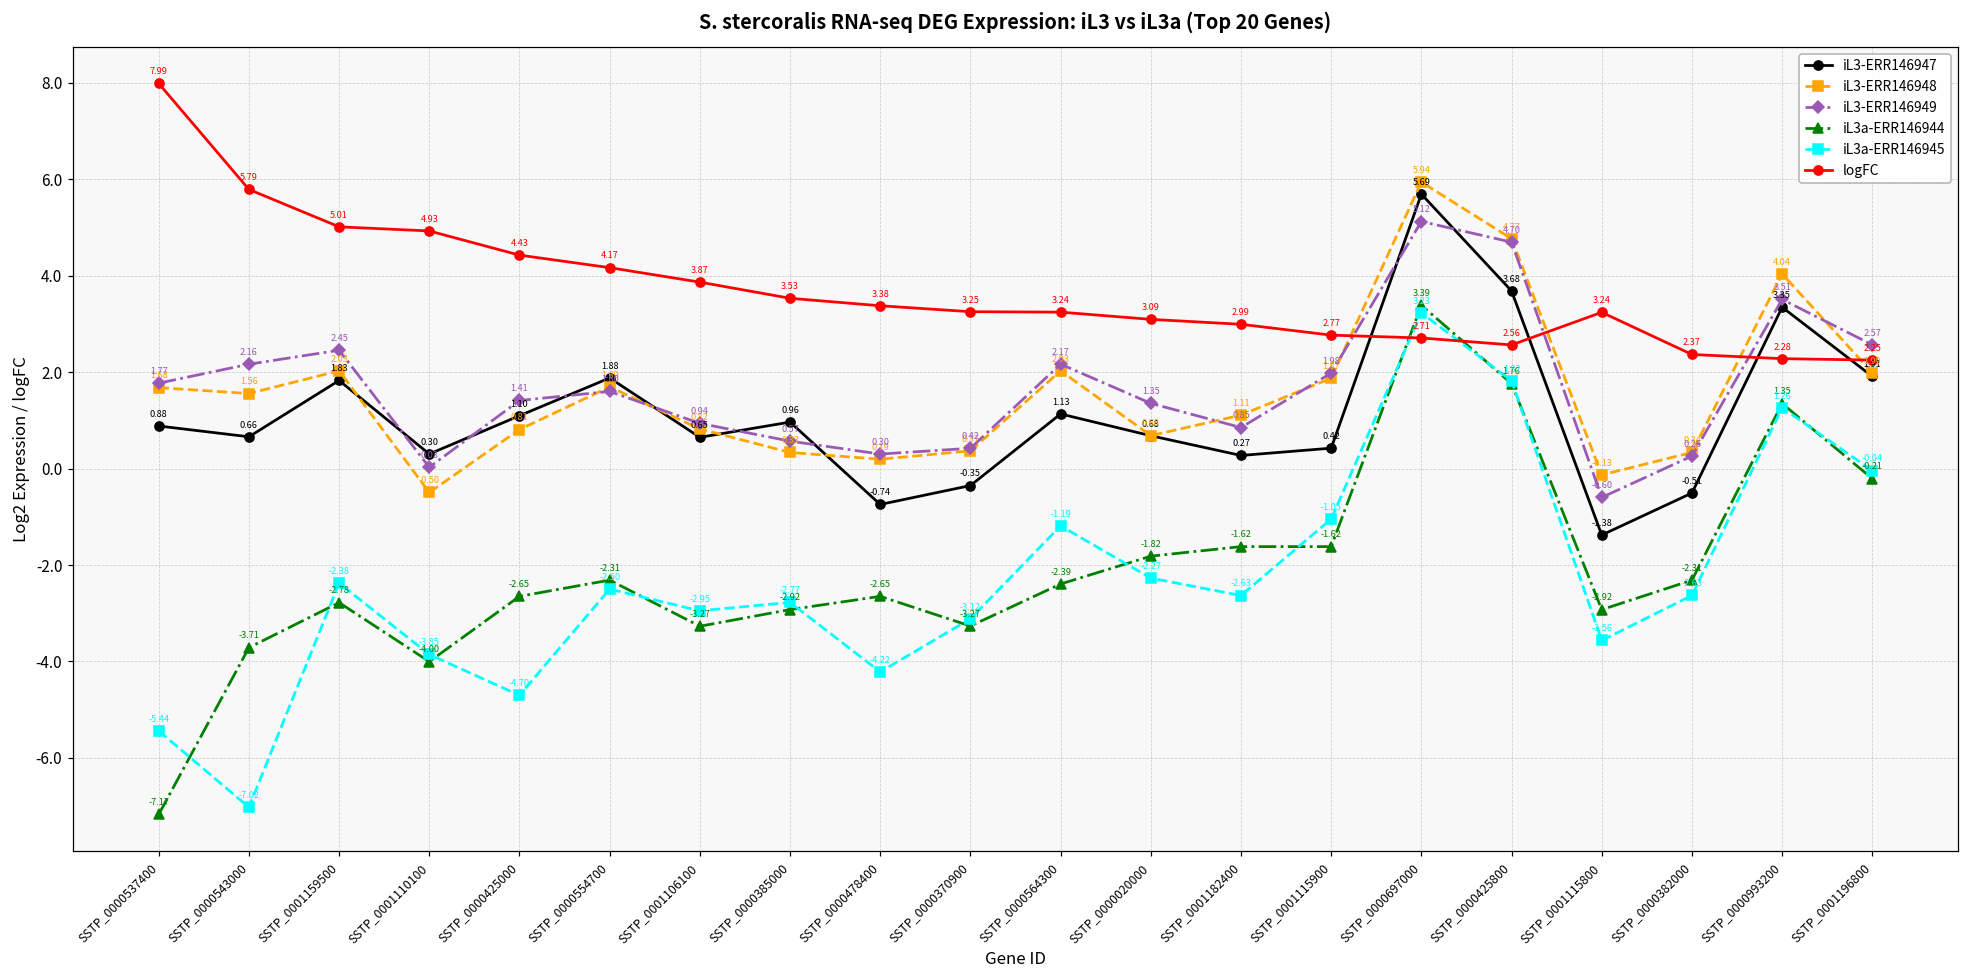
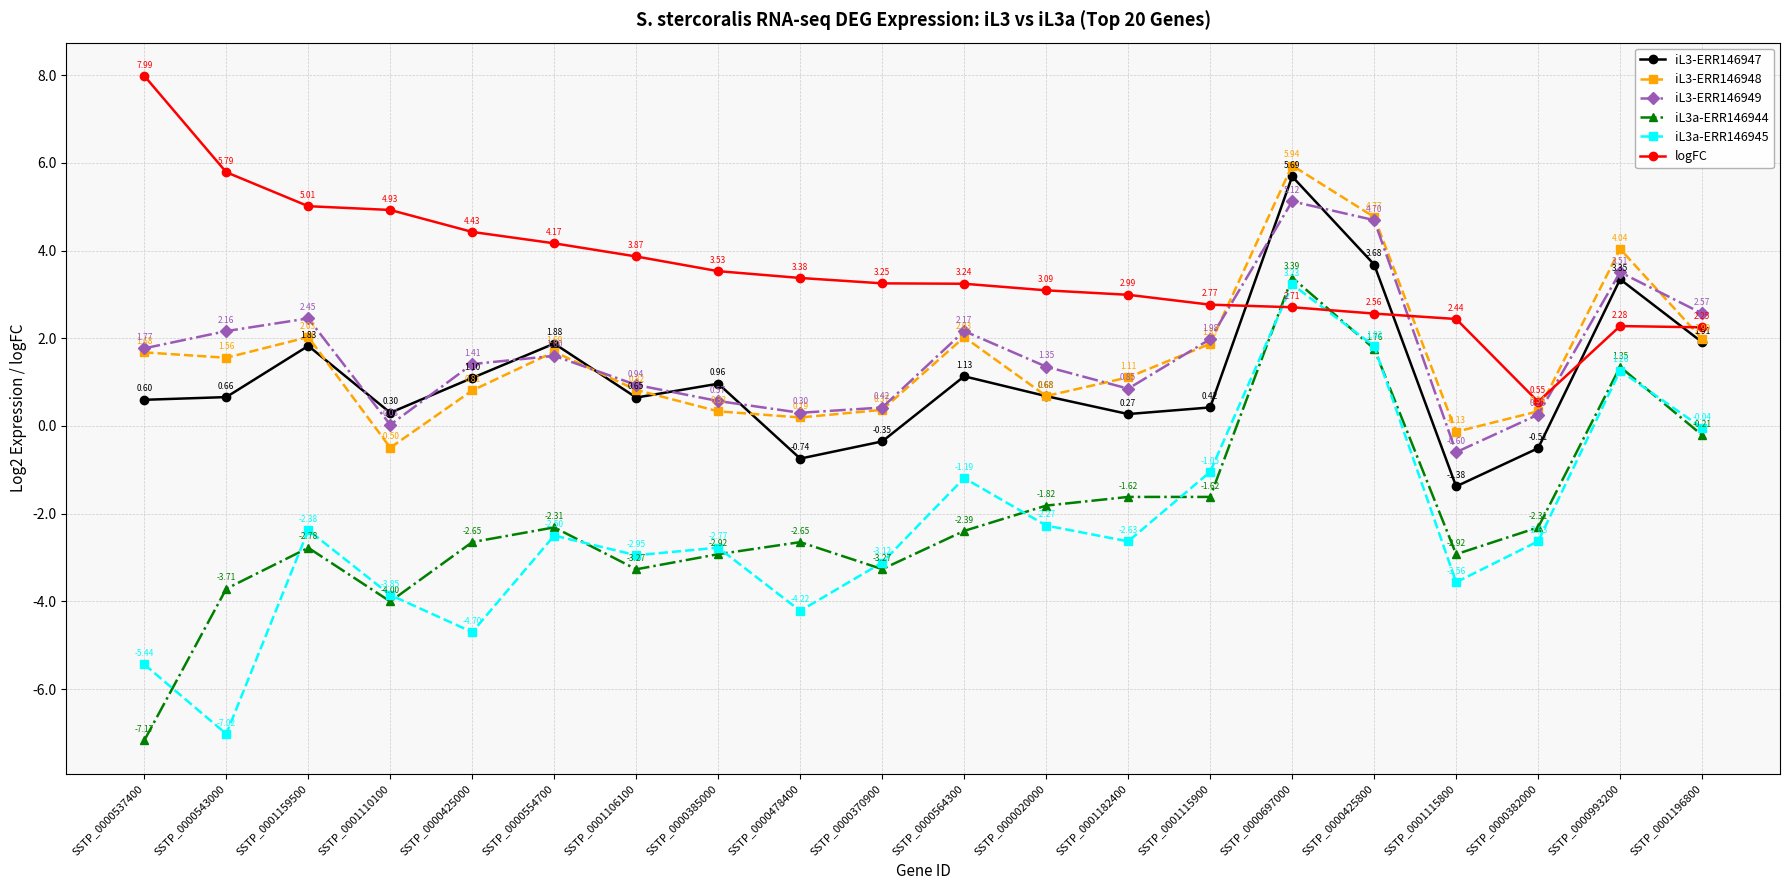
iL3-ERR146947, SSTP_0000537400: 0.88 -> 0.60
logFC, SSTP_0001115800: 3.24 -> 2.44
logFC, SSTP_0000382000: 2.37 -> 0.55
